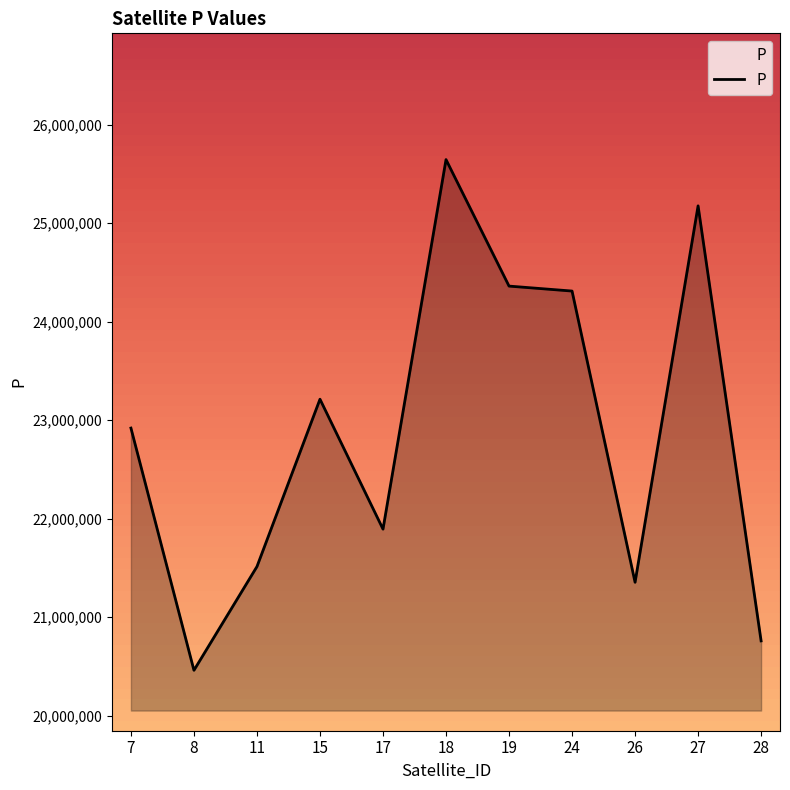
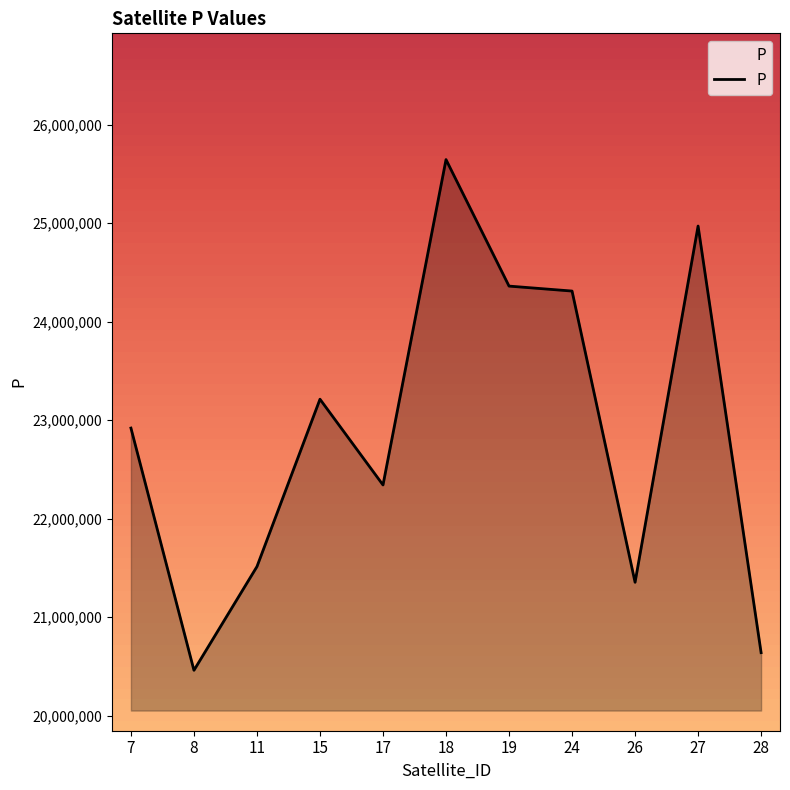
17: 21,900,000 -> 22,300,000
27: 25,200,000 -> 25,000,000
28: 20,800,000 -> 20,600,000
